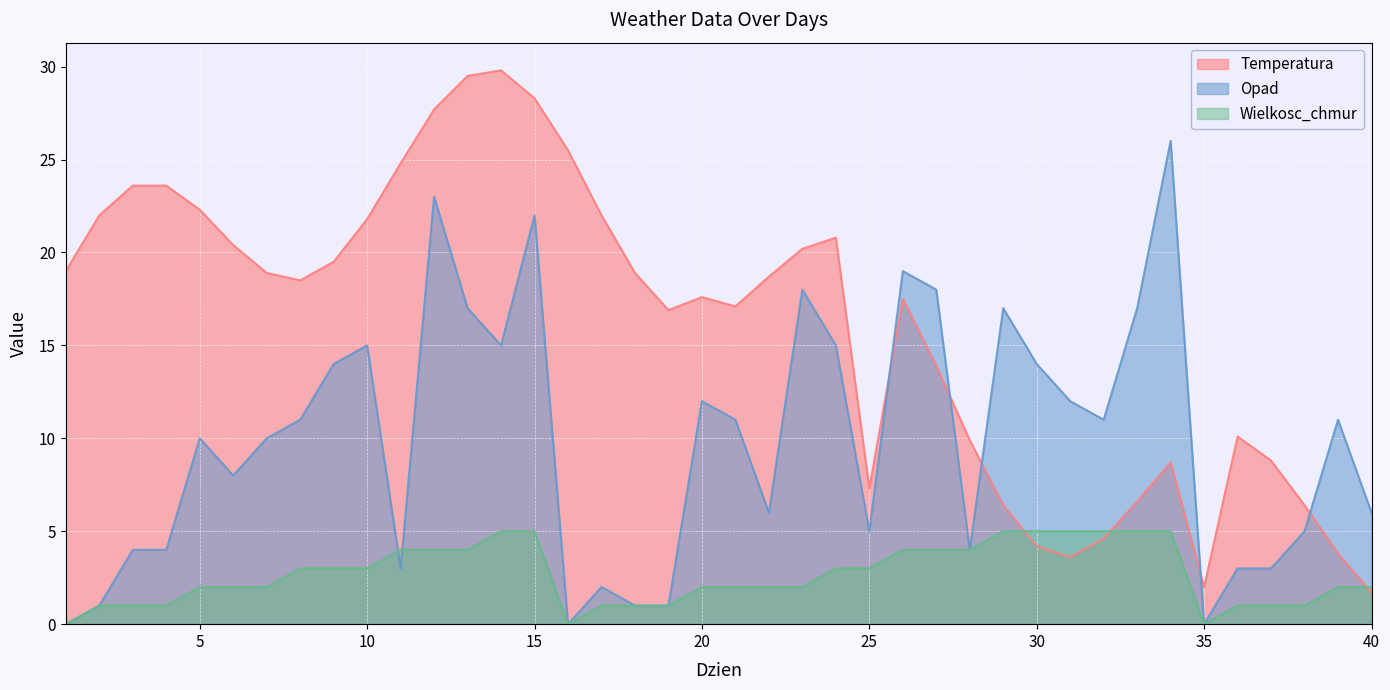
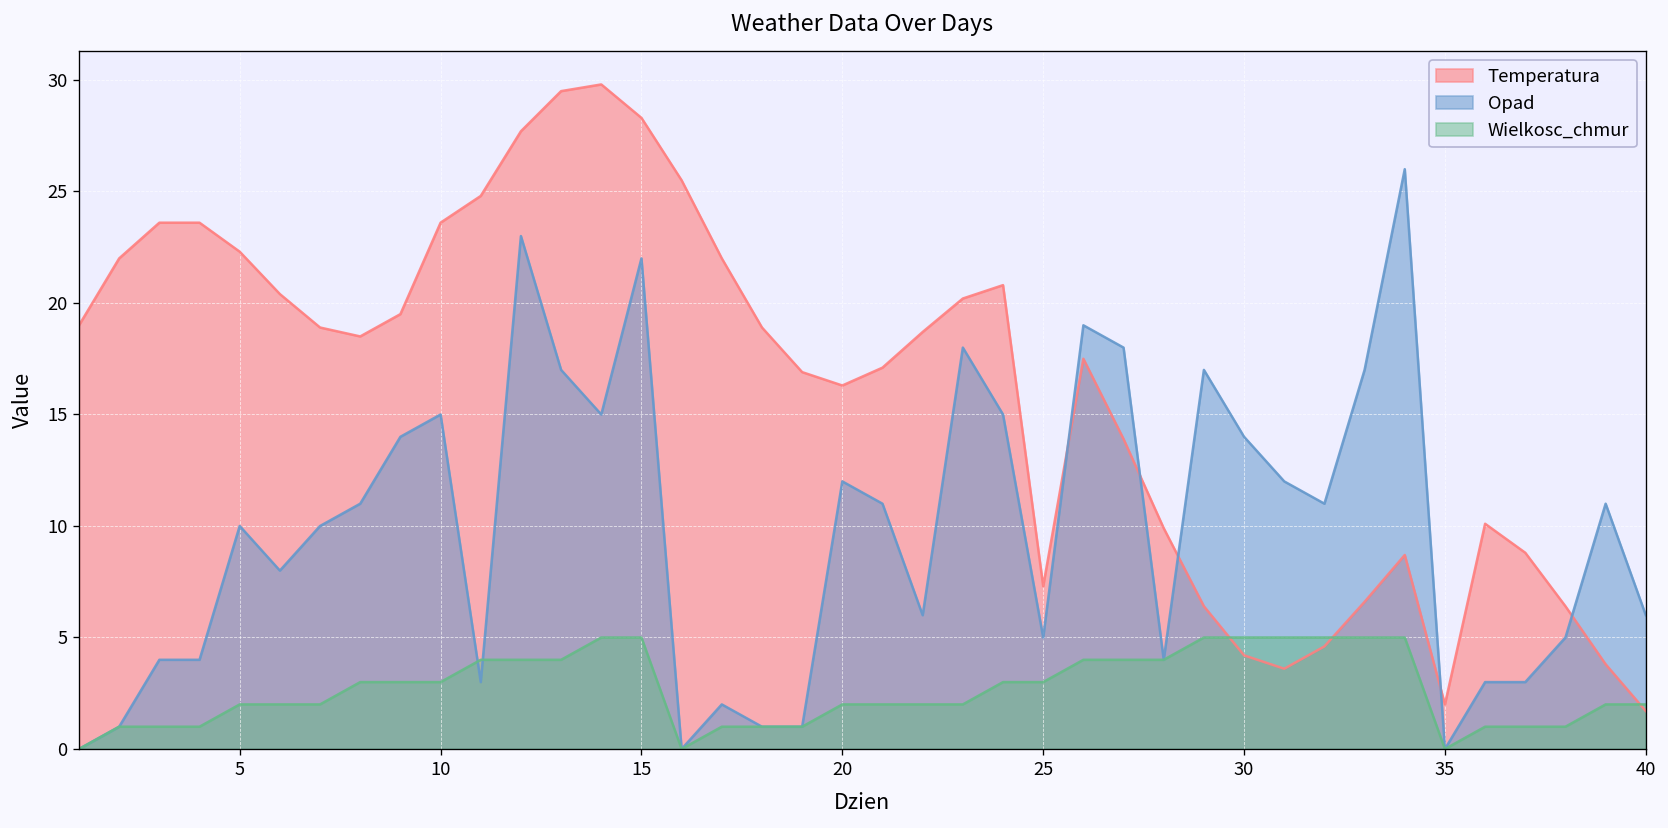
Temperatura, 10: 21.8 -> 23.6
Temperatura, 20: 17.6 -> 16.3
